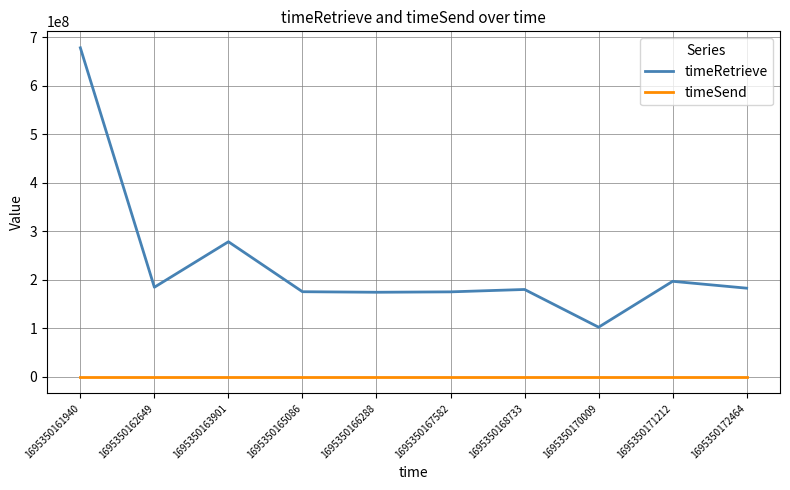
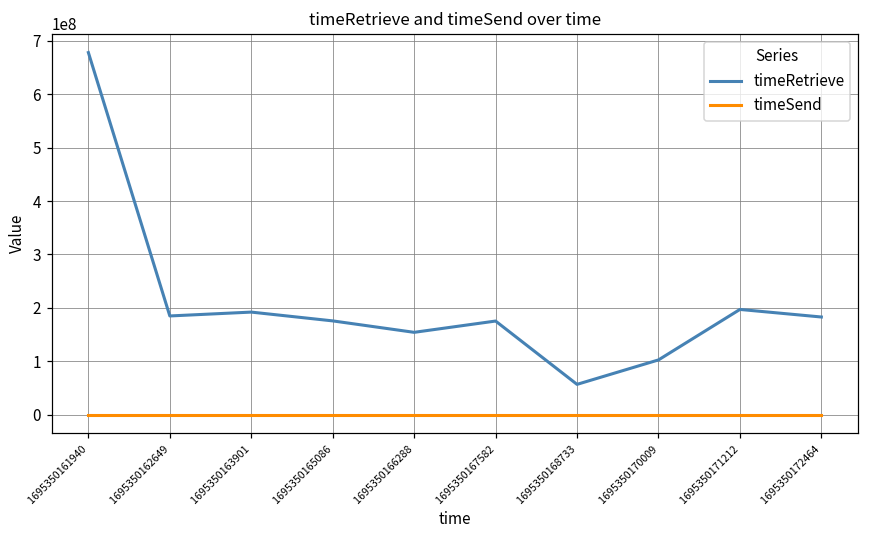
timeRetrieve, 1695350163901: 280000000 -> 190000000
timeRetrieve, 1695350166288: 170000000 -> 150000000
timeRetrieve, 1695350168733: 180000000 -> 60000000
